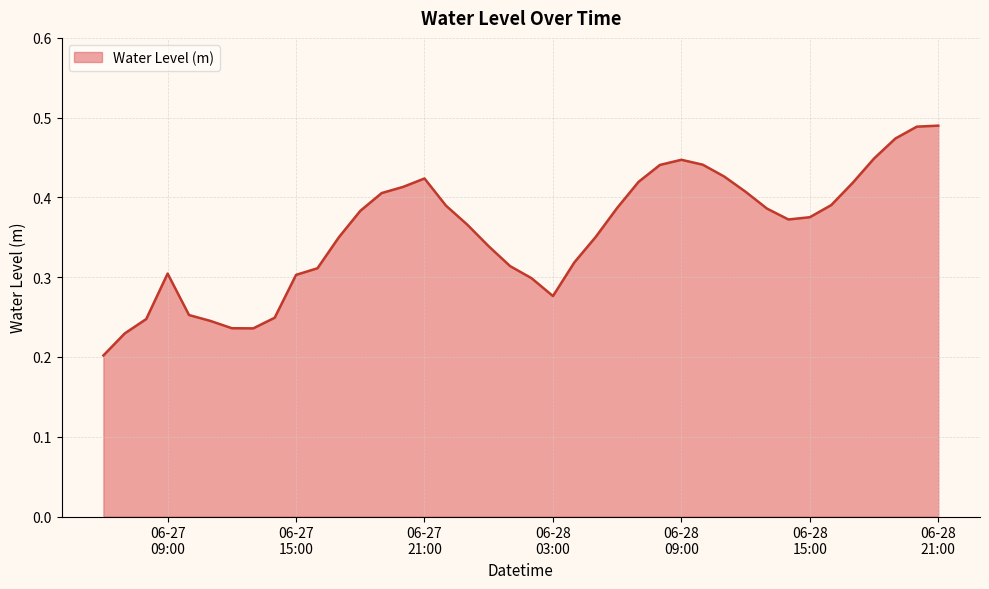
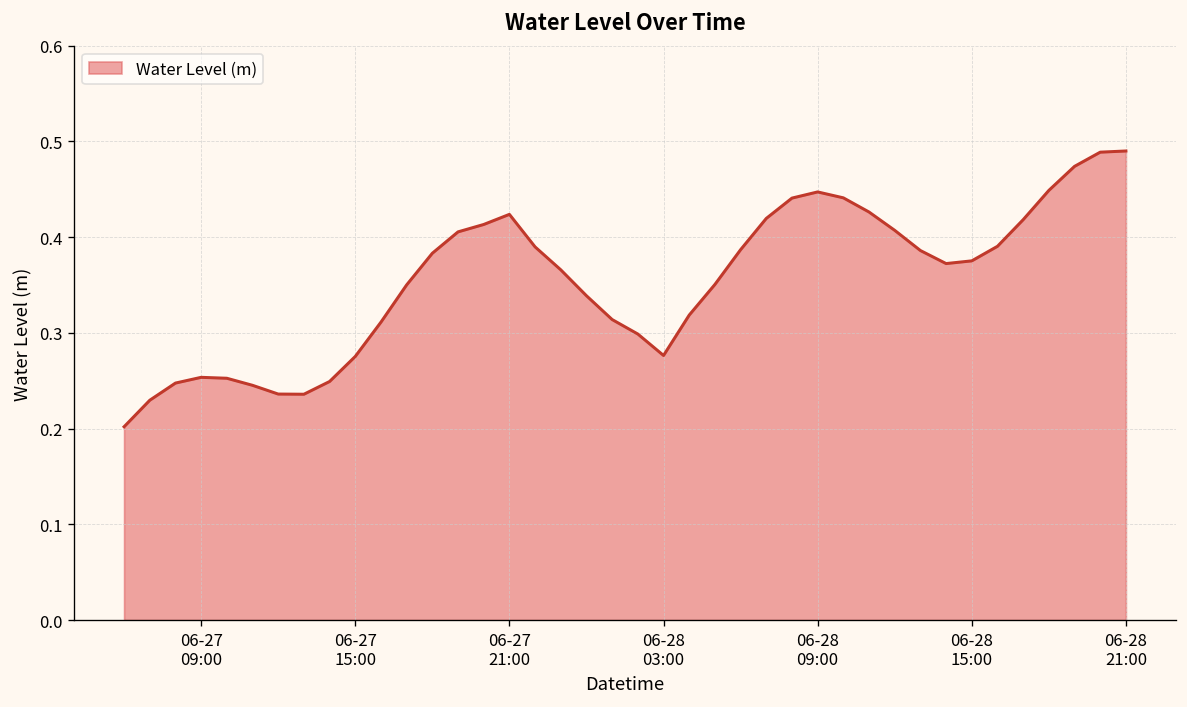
06-27 09:00: 0.30 -> 0.25
06-27 15:00: 0.30 -> 0.28
